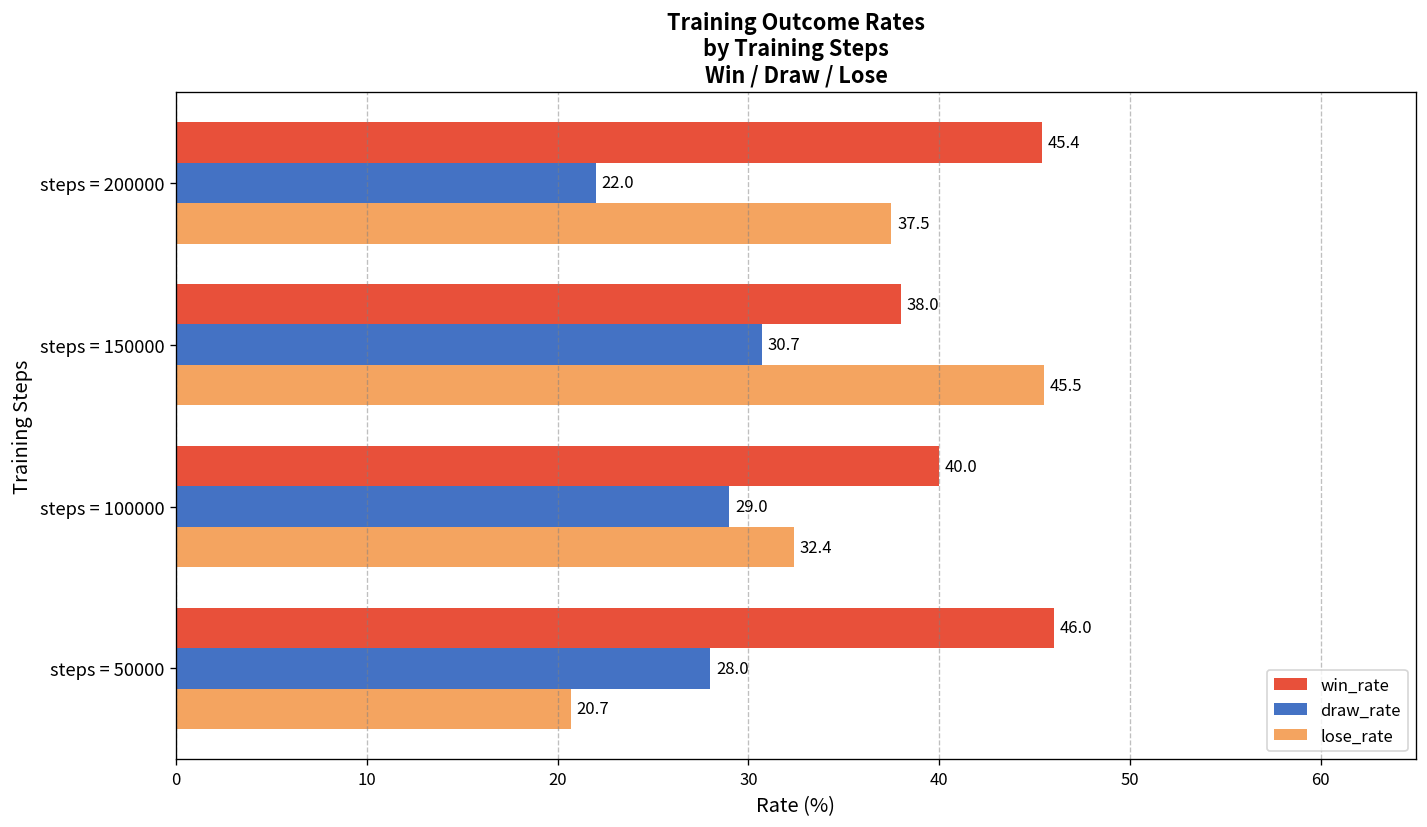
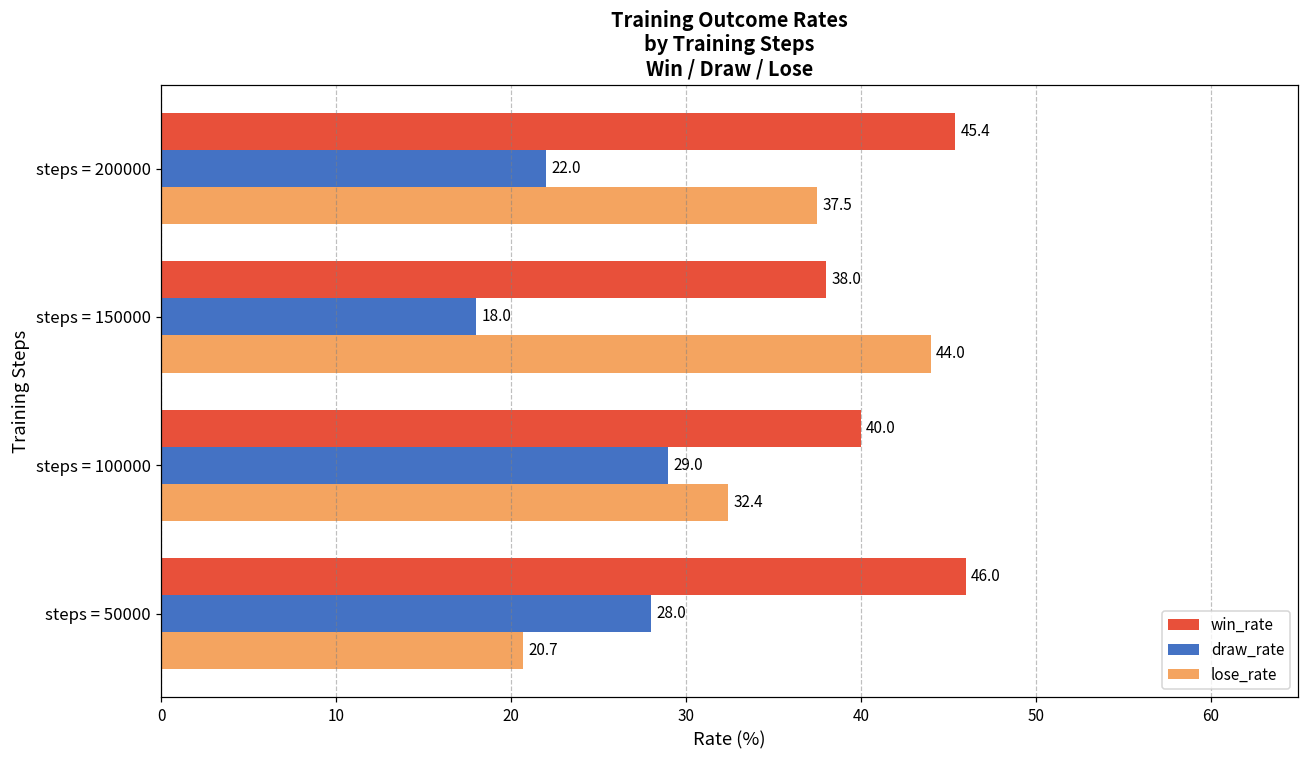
draw_rate, steps = 150000: 30.7 -> 18.0
lose_rate, steps = 150000: 45.5 -> 44.0
